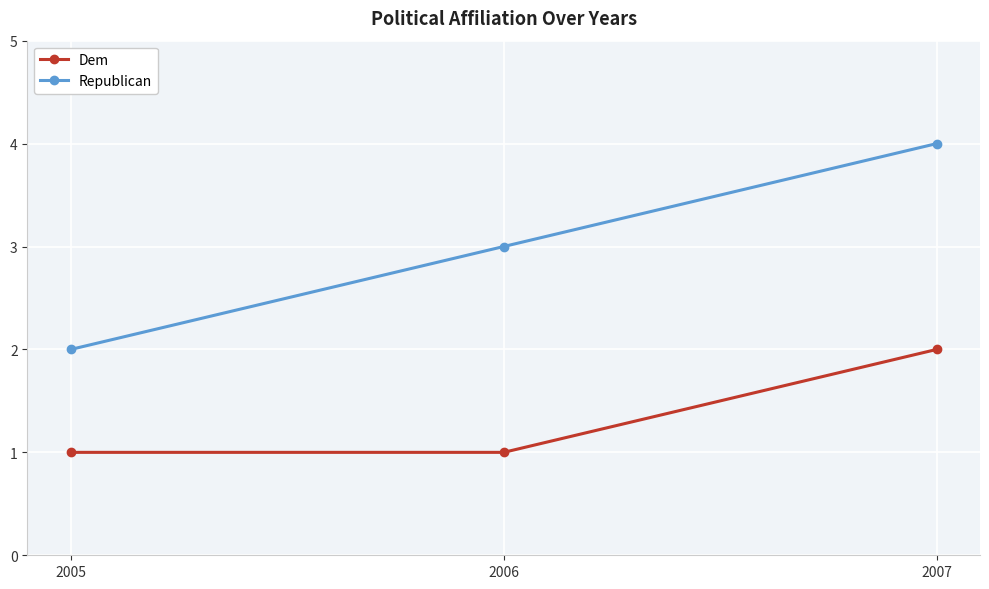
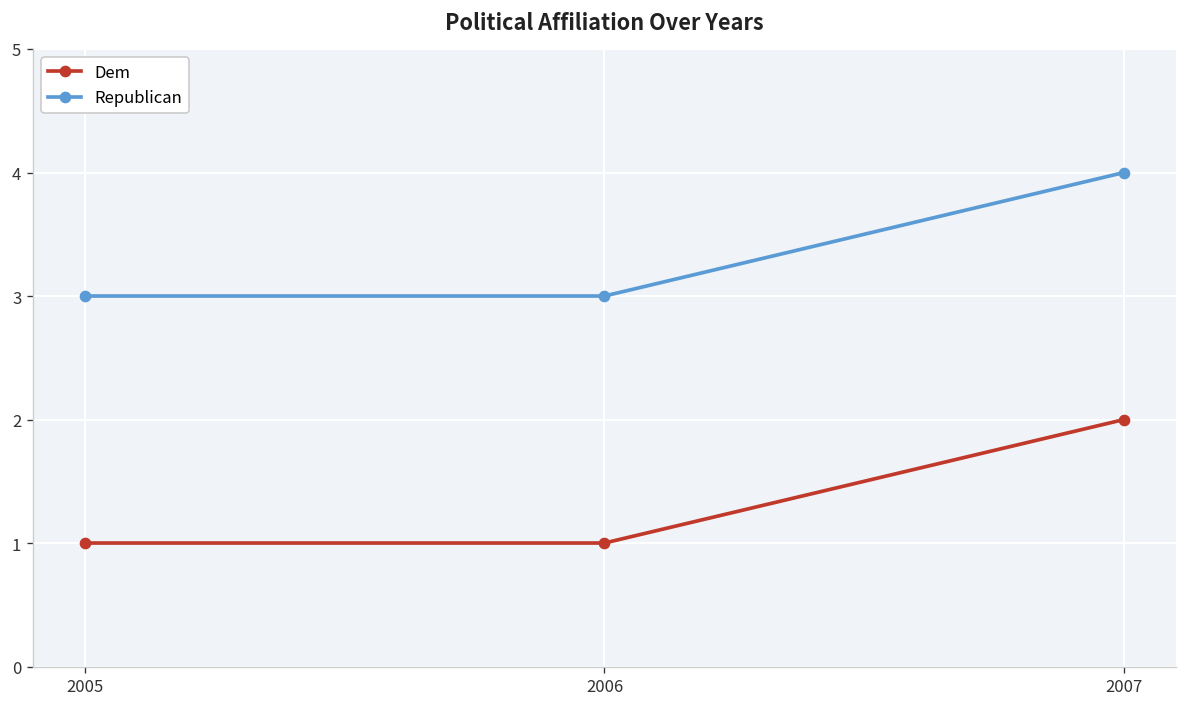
Republican, 2005: 2 -> 3
